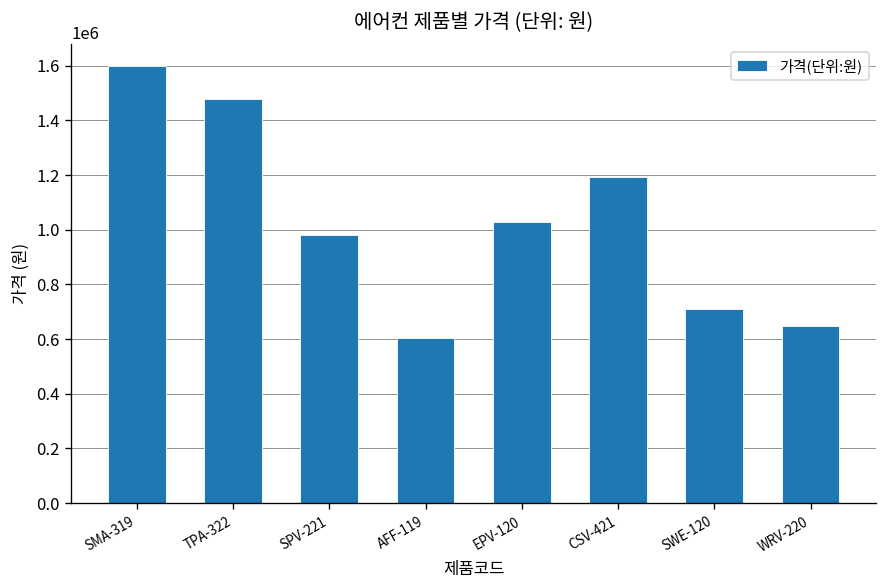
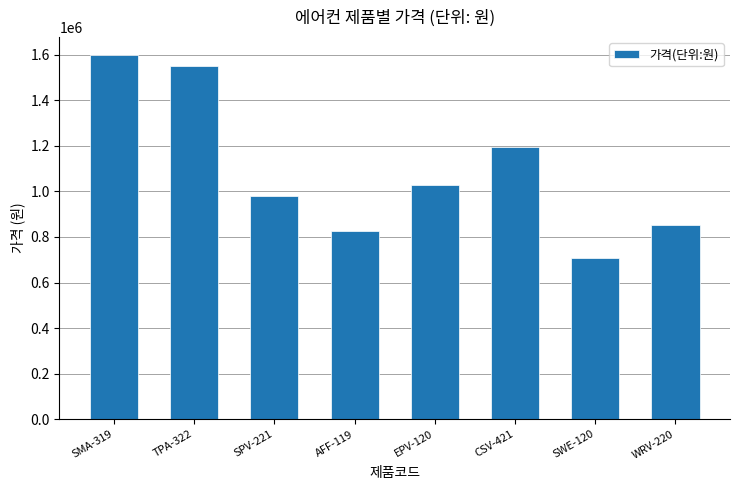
TPA-322: 1480000 -> 1550000
AFF-119: 610000 -> 830000
WRV-220: 650000 -> 850000
